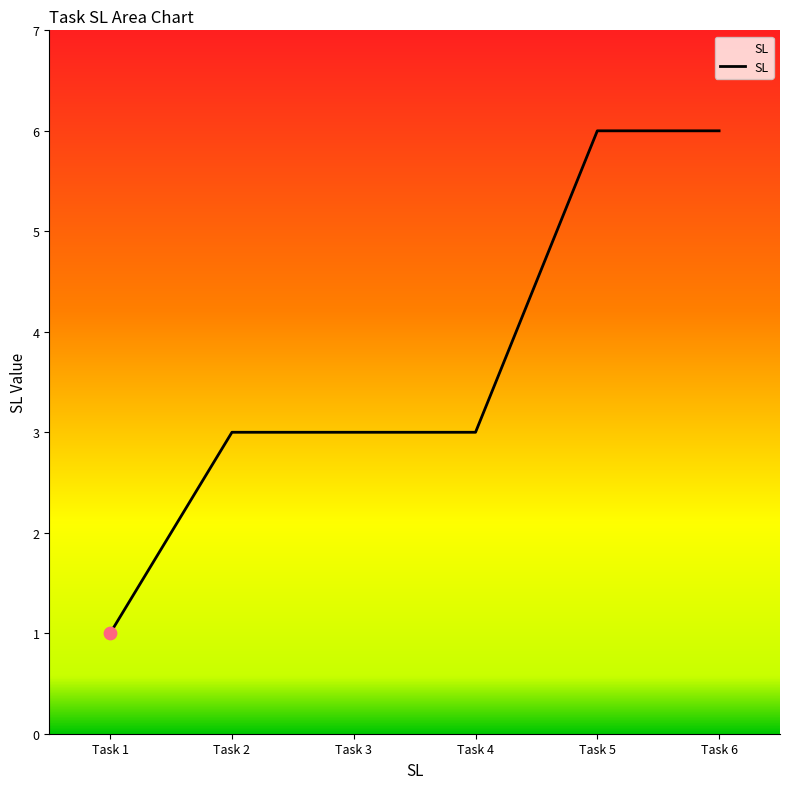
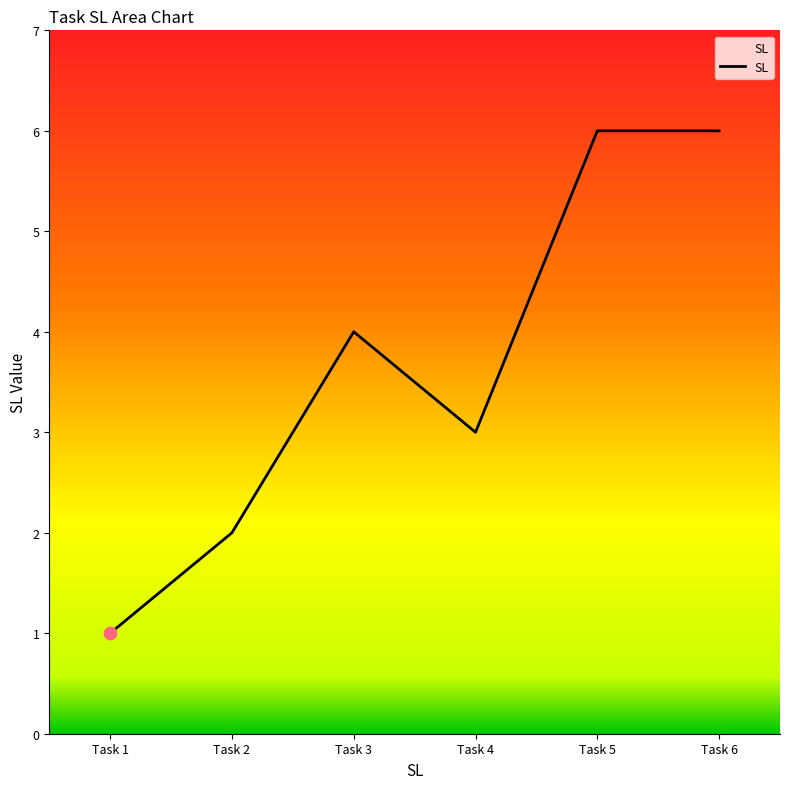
SL, Task 2: 3 -> 2
SL, Task 3: 3 -> 4
